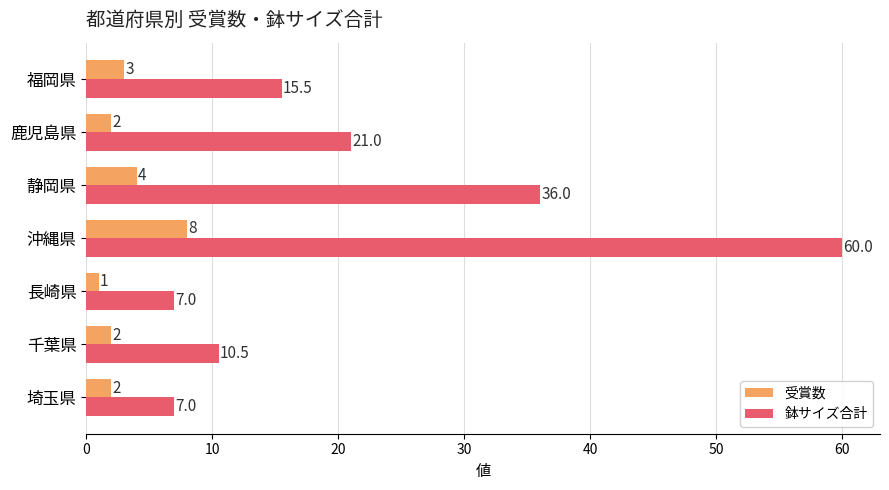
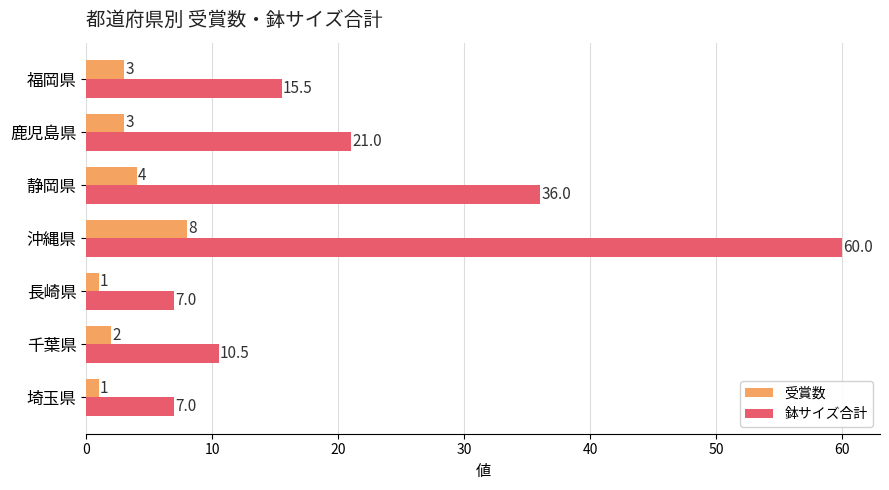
受賞数, 鹿児島県: 2 -> 3
受賞数, 埼玉県: 2 -> 1
